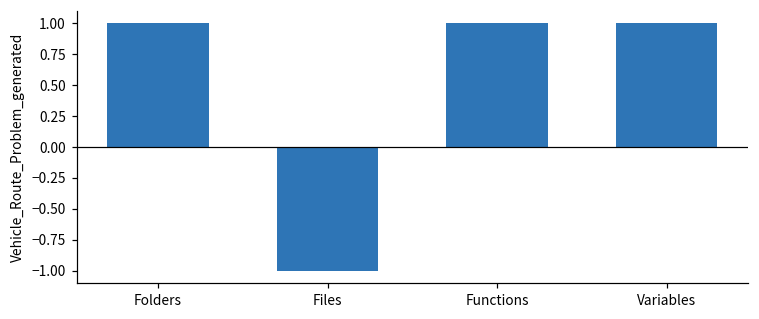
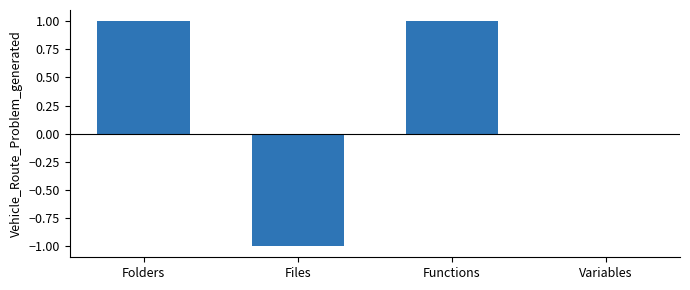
Variables: 1 -> 0
